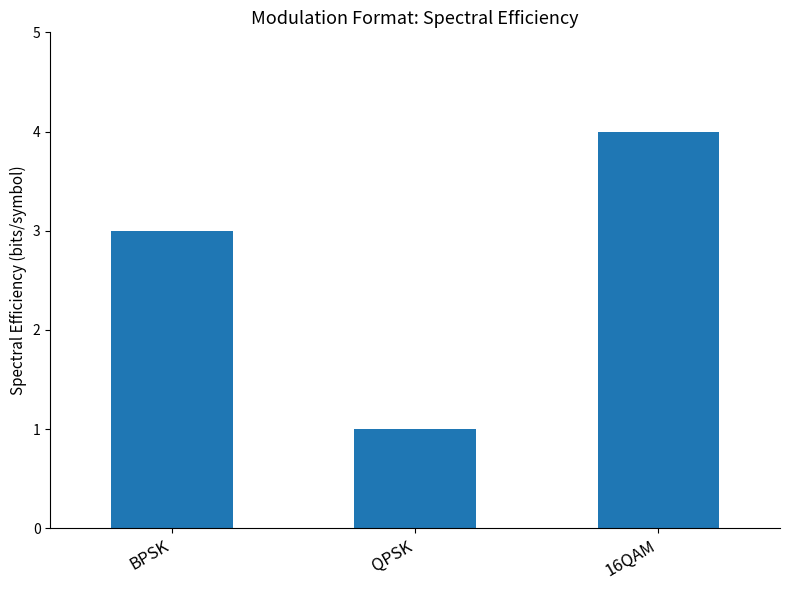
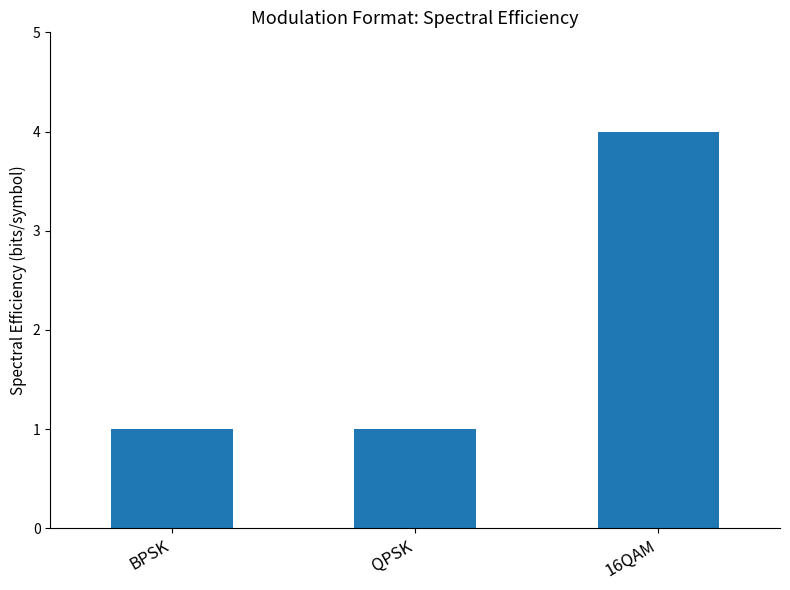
BPSK: 3 -> 1
